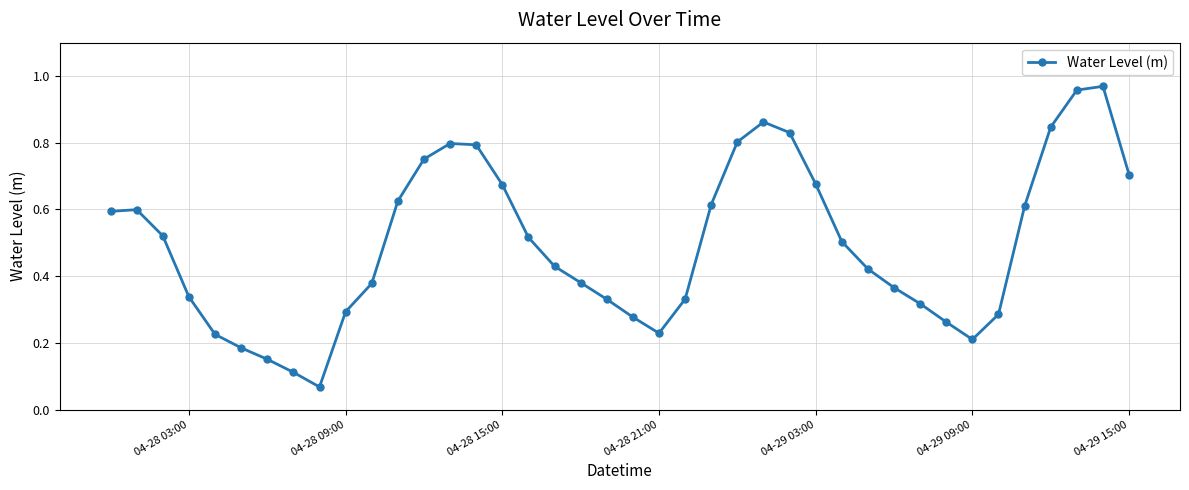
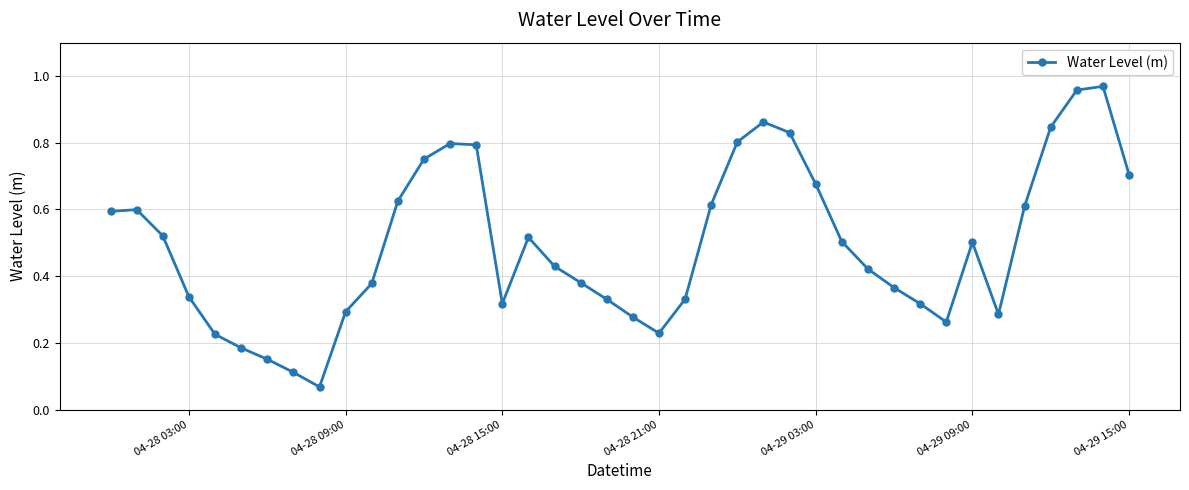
04-28 15:00: 0.67 -> 0.32
04-29 09:00: 0.21 -> 0.50
